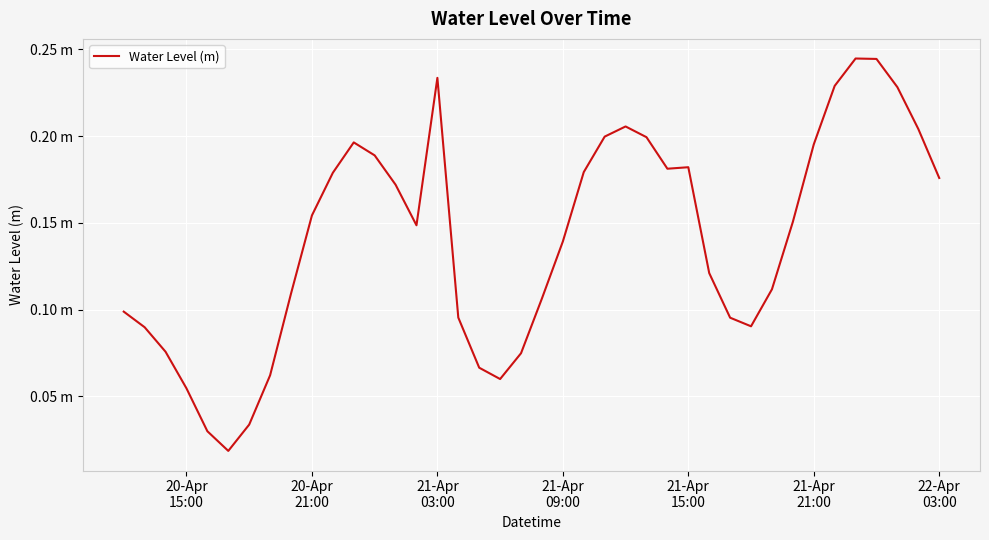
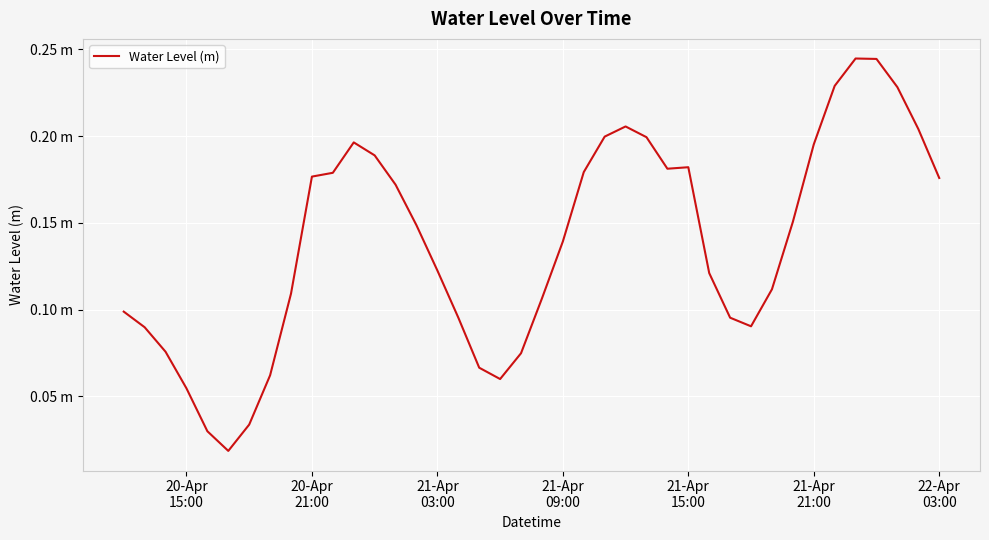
20-Apr 21:00: 0.154 m -> 0.177 m
21-Apr 03:00: 0.234 m -> 0.123 m
